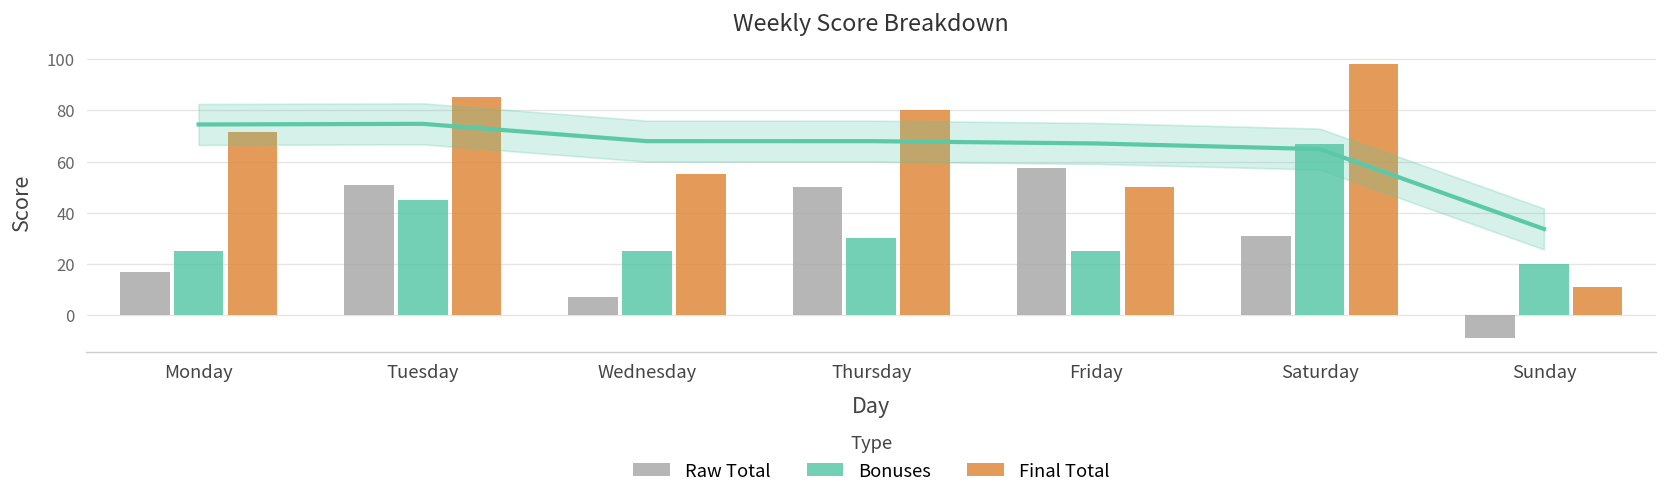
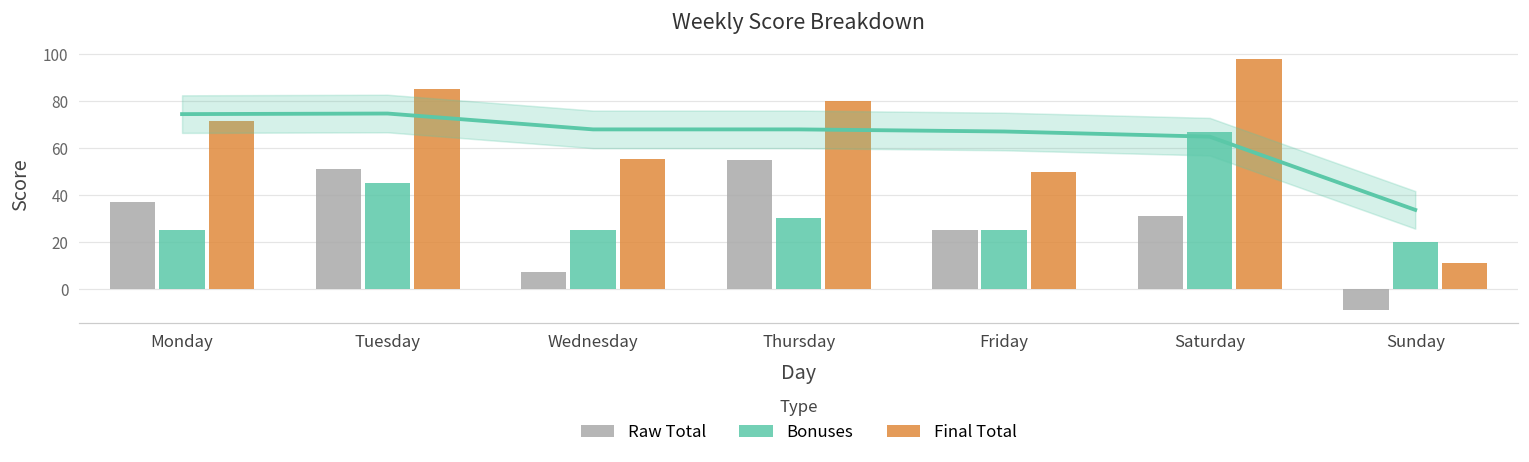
Raw Total, Monday: 17 -> 37
Raw Total, Thursday: 50 -> 55
Raw Total, Friday: 58 -> 25
